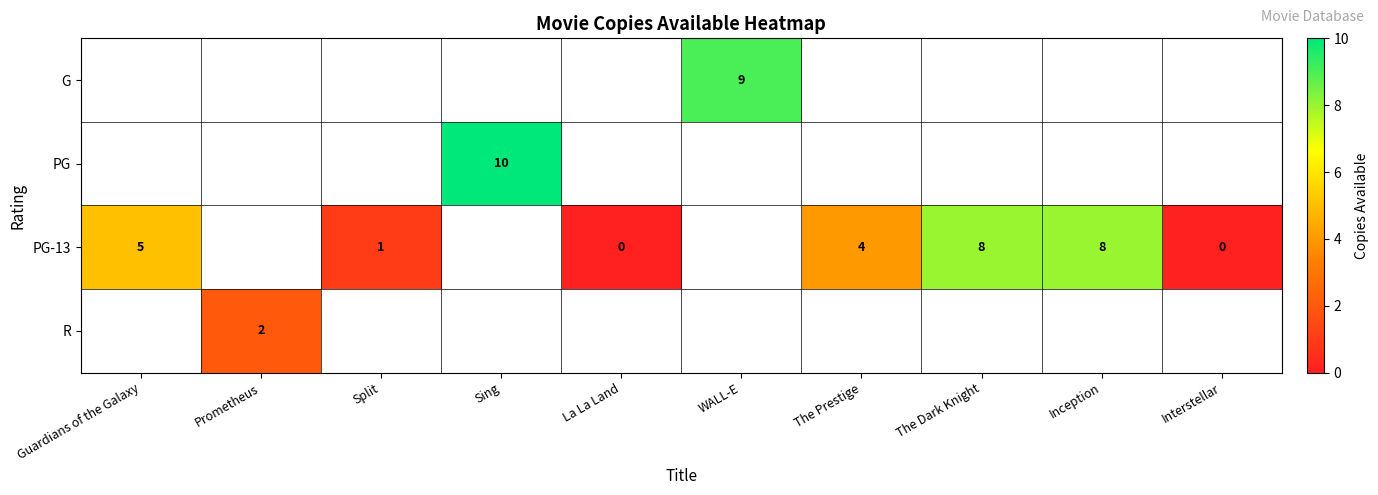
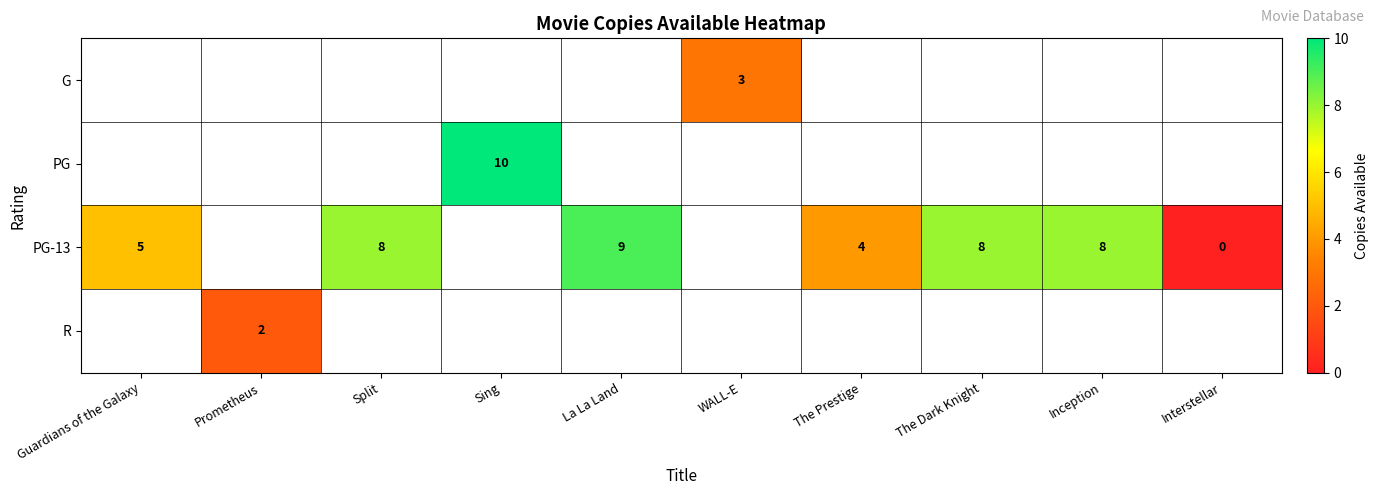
G, WALL-E: 9 -> 3
PG-13, Split: 1 -> 8
PG-13, La La Land: 0 -> 9
